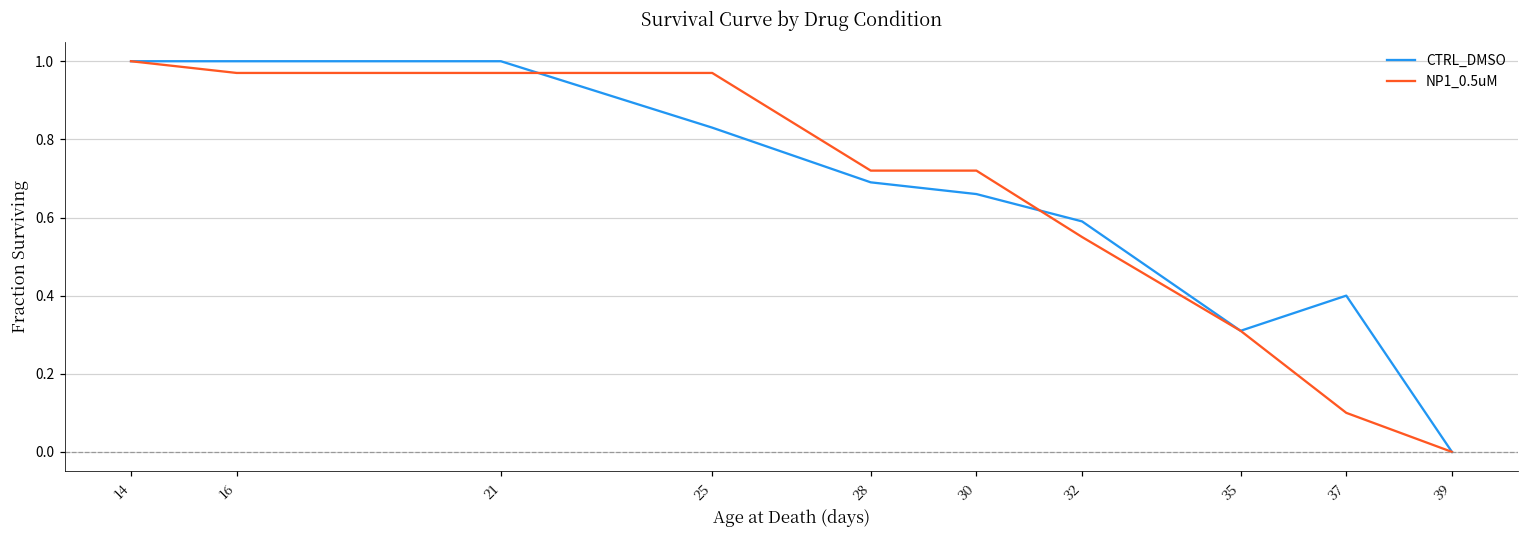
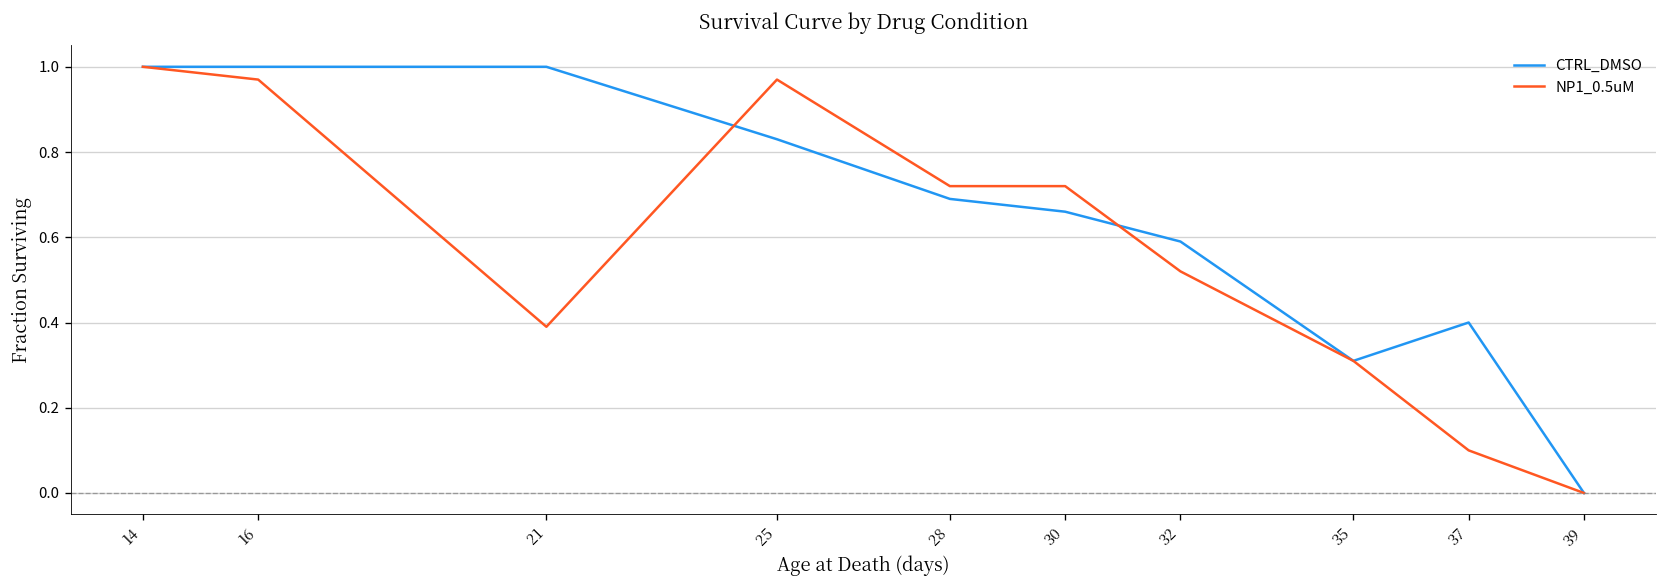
NP1_0.5uM, 21: 0.97 -> 0.39
NP1_0.5uM, 32: 0.55 -> 0.52
